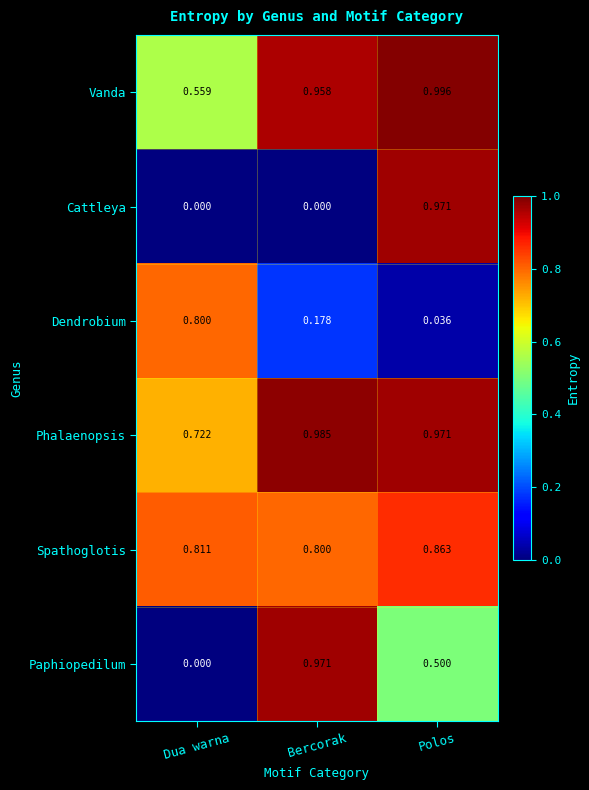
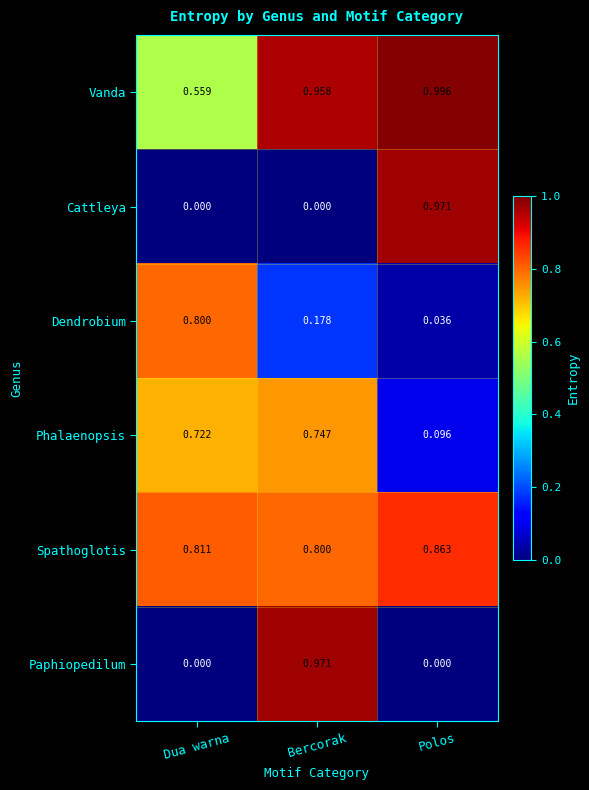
Phalaenopsis, Bercorak: 0.985 -> 0.747
Phalaenopsis, Polos: 0.971 -> 0.096
Paphiopedilum, Polos: 0.500 -> 0.000
